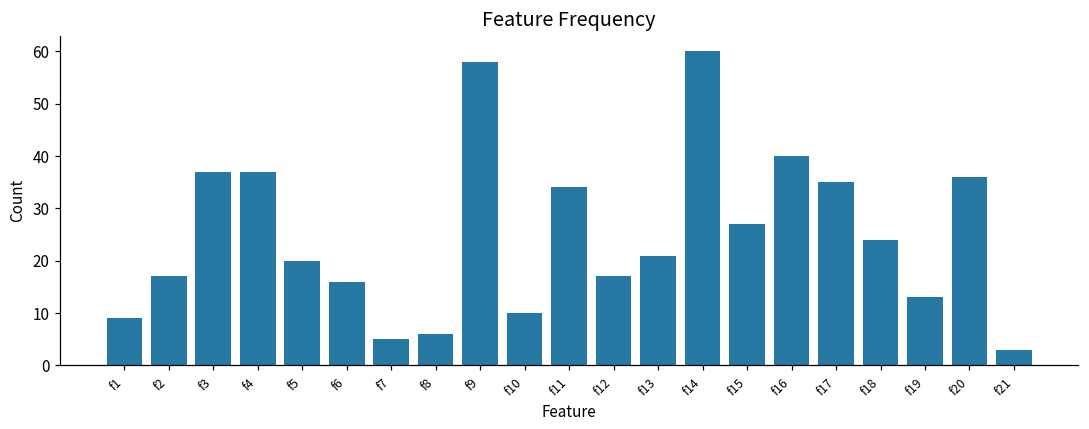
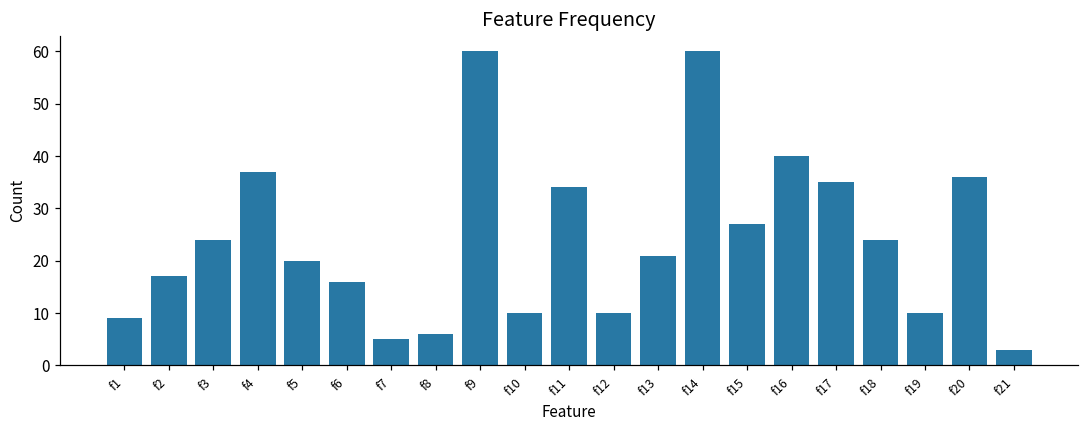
f3: 37 -> 24
f9: 58 -> 60
f12: 17 -> 10
f19: 13 -> 10
